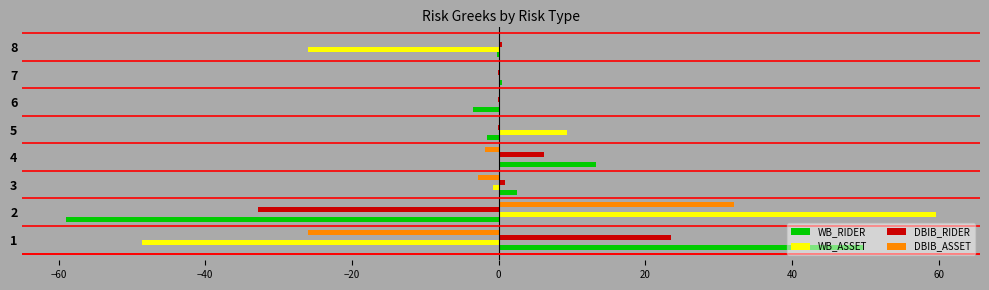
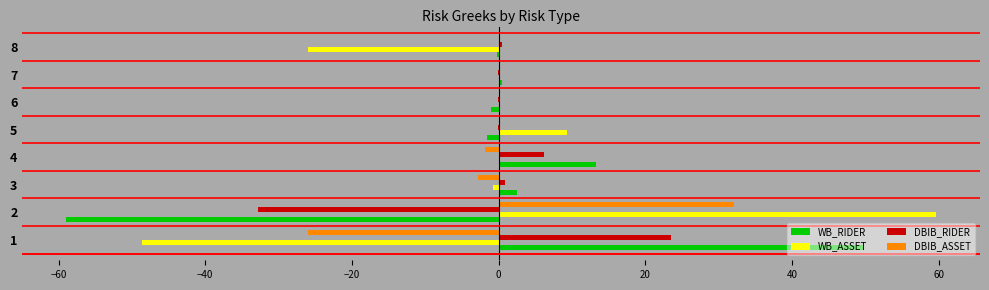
WB_RIDER, 6: -4 -> -1
